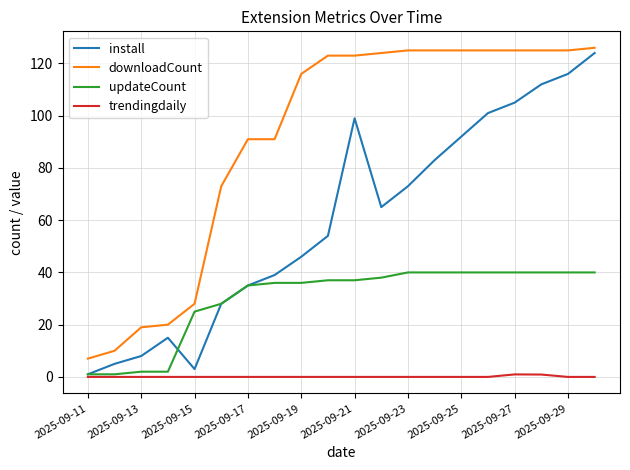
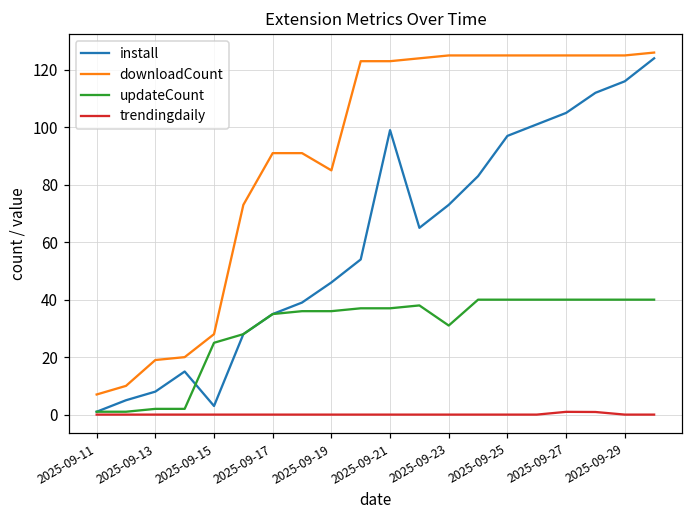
downloadCount, 2025-09-19: 116 -> 85
updateCount, 2025-09-23: 40 -> 31
install, 2025-09-25: 92 -> 97
